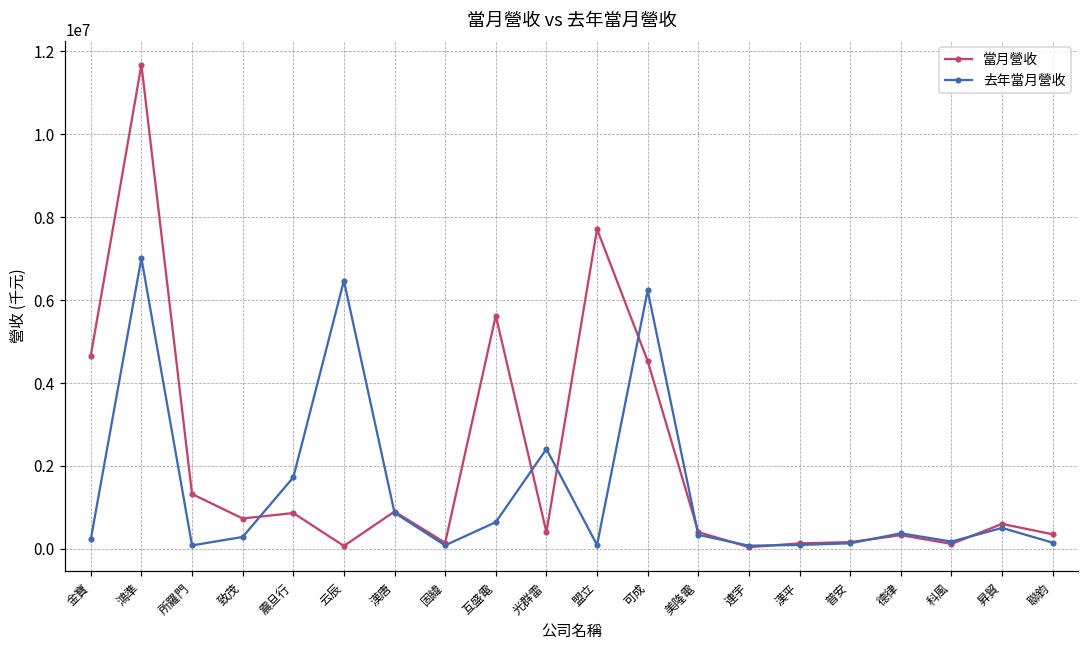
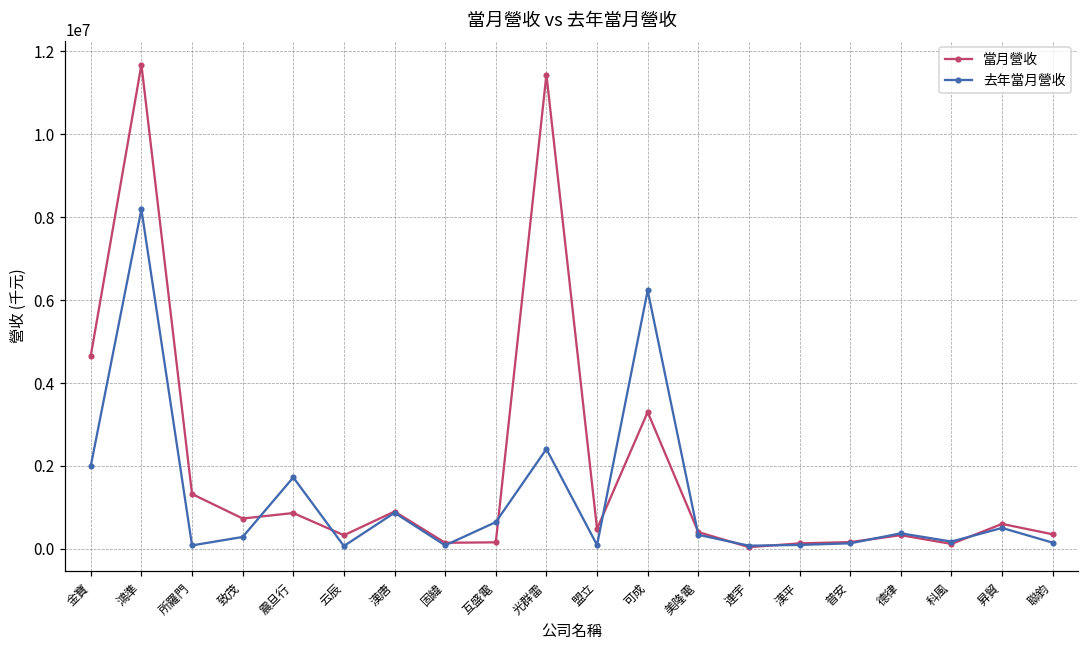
去年當月營收, 金寶: 200000 -> 2000000
去年當月營收, 鴻準: 7000000 -> 8200000
當月營收, 云辰: 100000 -> 300000
去年當月營收, 云辰: 6500000 -> 100000
當月營收, 互盛電: 5600000 -> 200000
當月營收, 光群雷: 400000 -> 11400000
當月營收, 盟立: 7700000 -> 500000
當月營收, 可成: 4500000 -> 3300000
